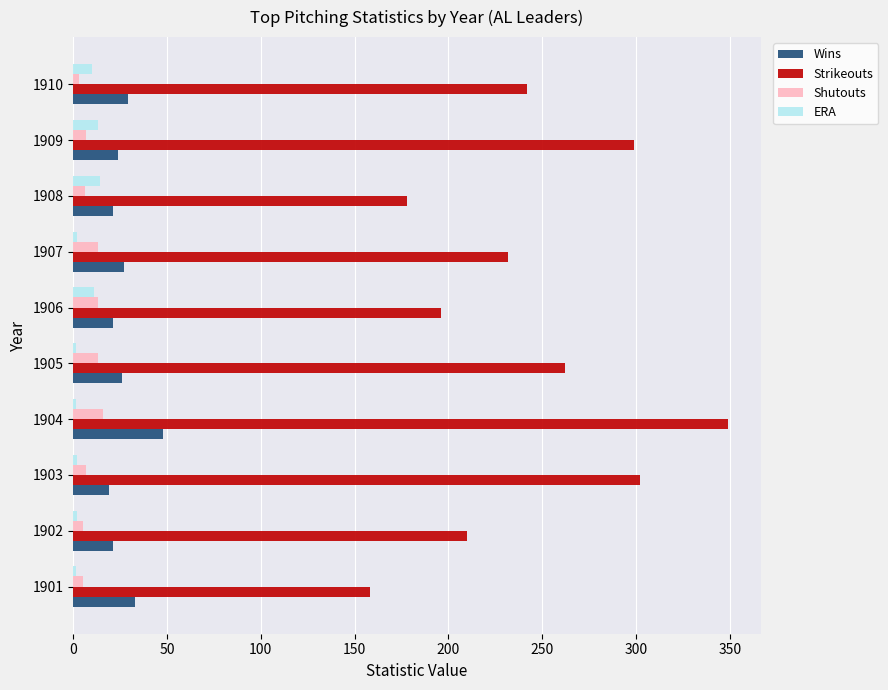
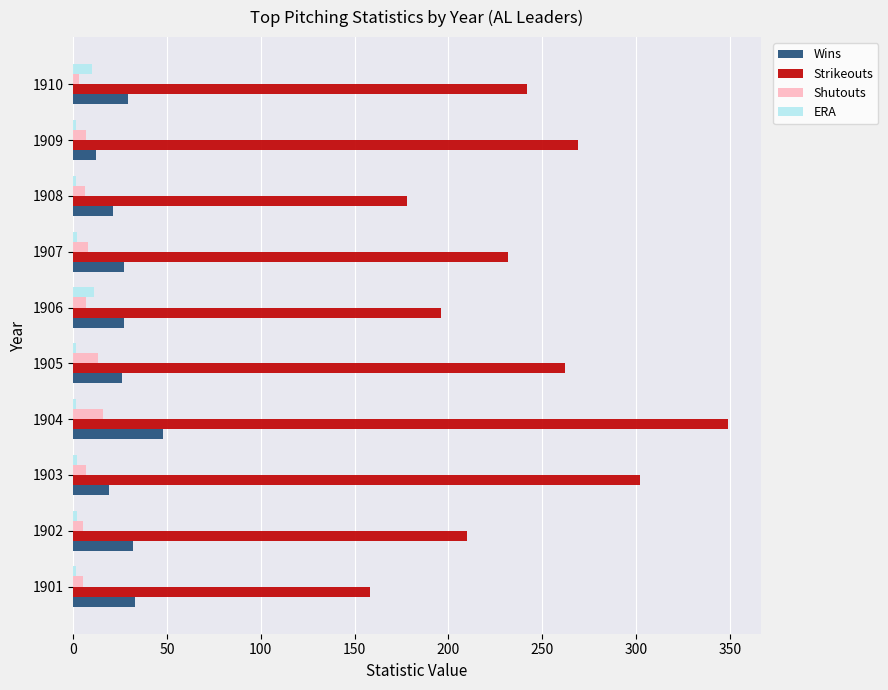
ERA, 1909: 13 -> 1
Strikeouts, 1909: 299 -> 269
Wins, 1909: 24 -> 12
ERA, 1908: 14 -> 2
Shutouts, 1907: 13 -> 8
Shutouts, 1906: 13 -> 7
Wins, 1906: 21 -> 27
Wins, 1902: 21 -> 32
